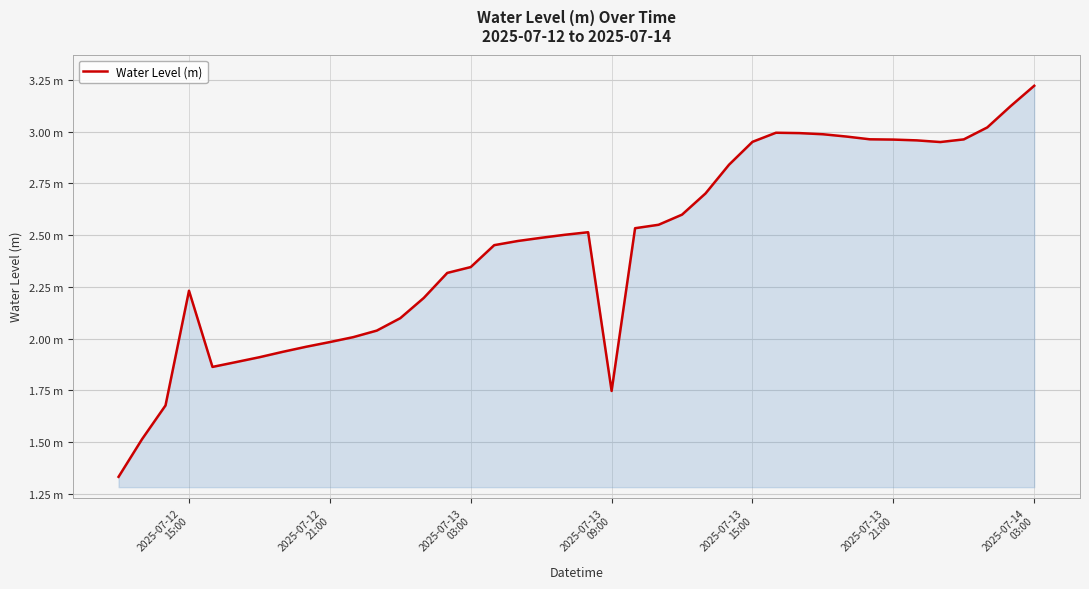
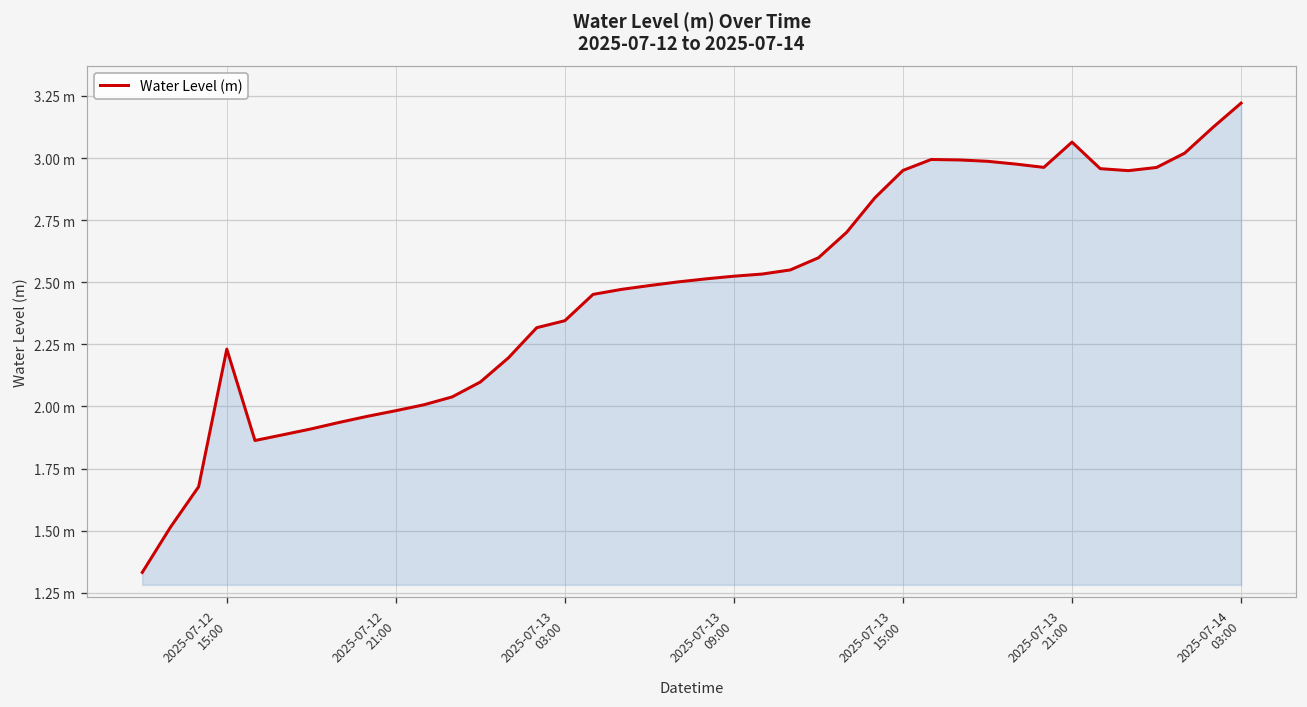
2025-07-13 09:00: 1.75 m -> 2.52 m
2025-07-13 21:00: 2.96 m -> 3.06 m
